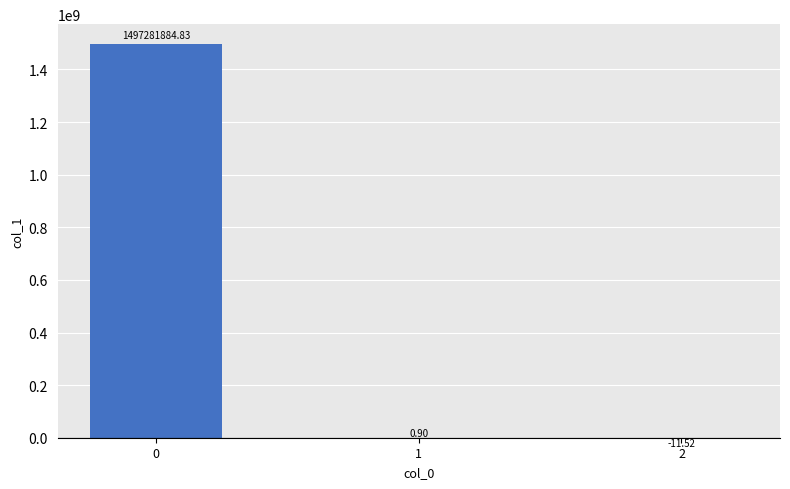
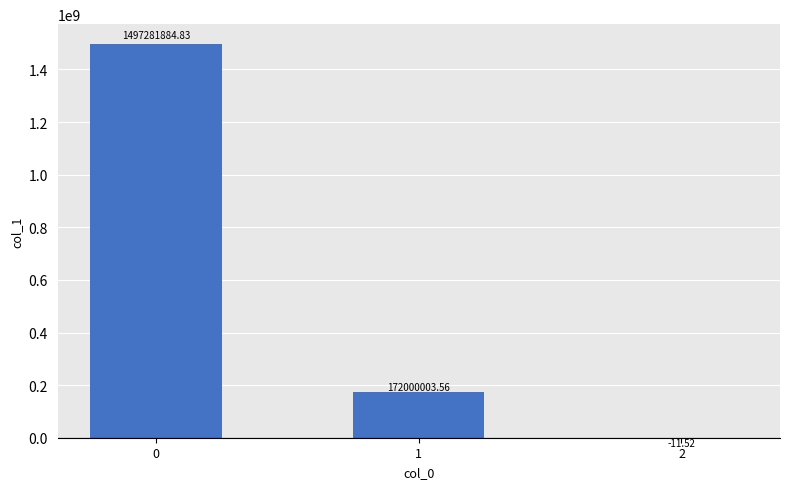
1: 0.90 -> 172000003.56
